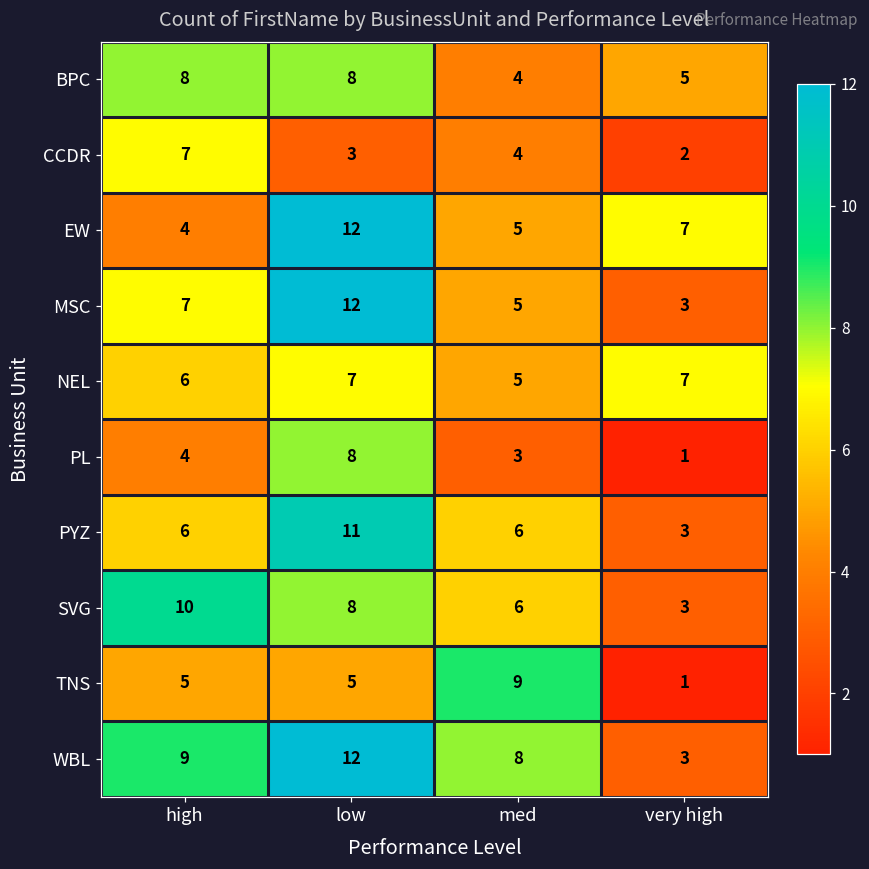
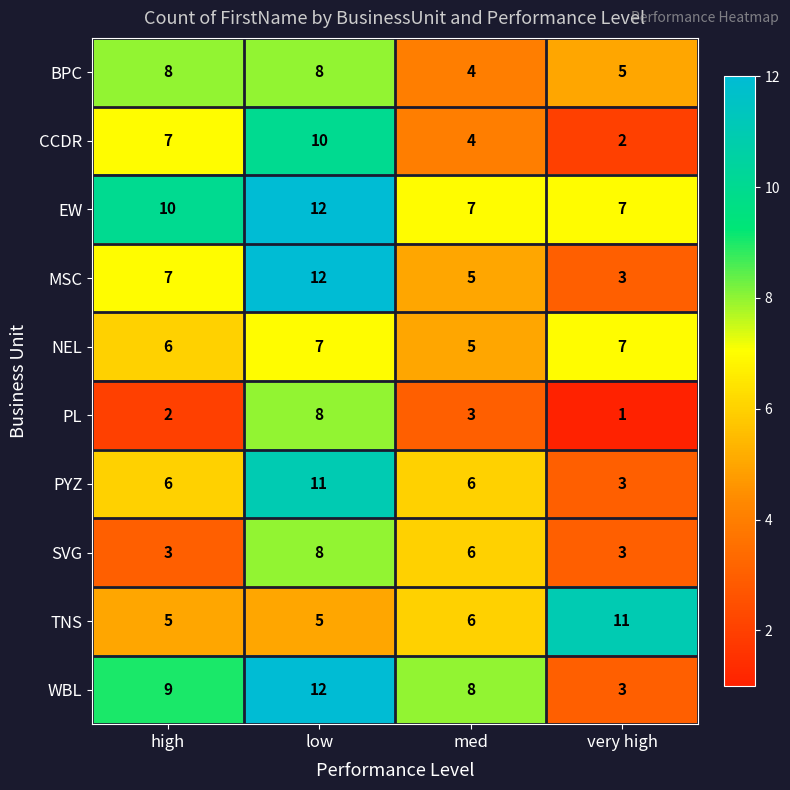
CCDR, low: 3 -> 10
EW, high: 4 -> 10
EW, med: 5 -> 7
PL, high: 4 -> 2
SVG, high: 10 -> 3
TNS, med: 9 -> 6
TNS, very high: 1 -> 11
